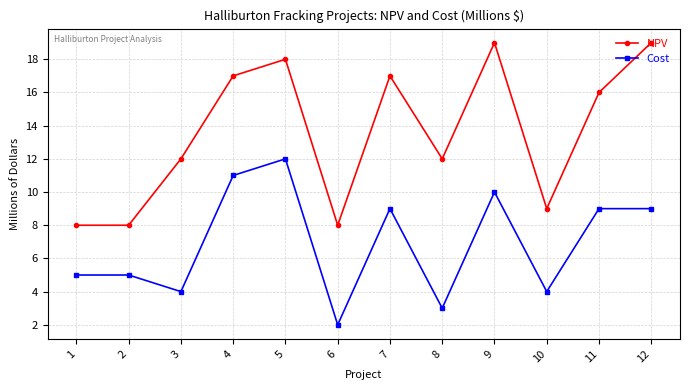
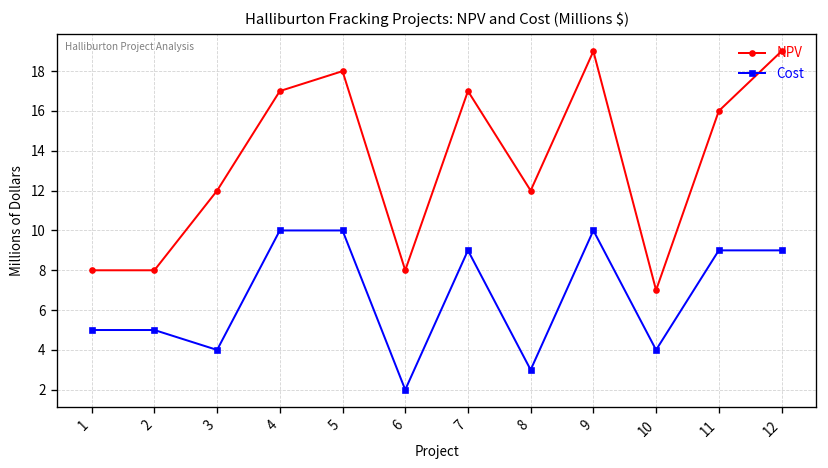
Cost, 4: 11 -> 10
Cost, 5: 12 -> 10
NPV, 10: 9 -> 7
